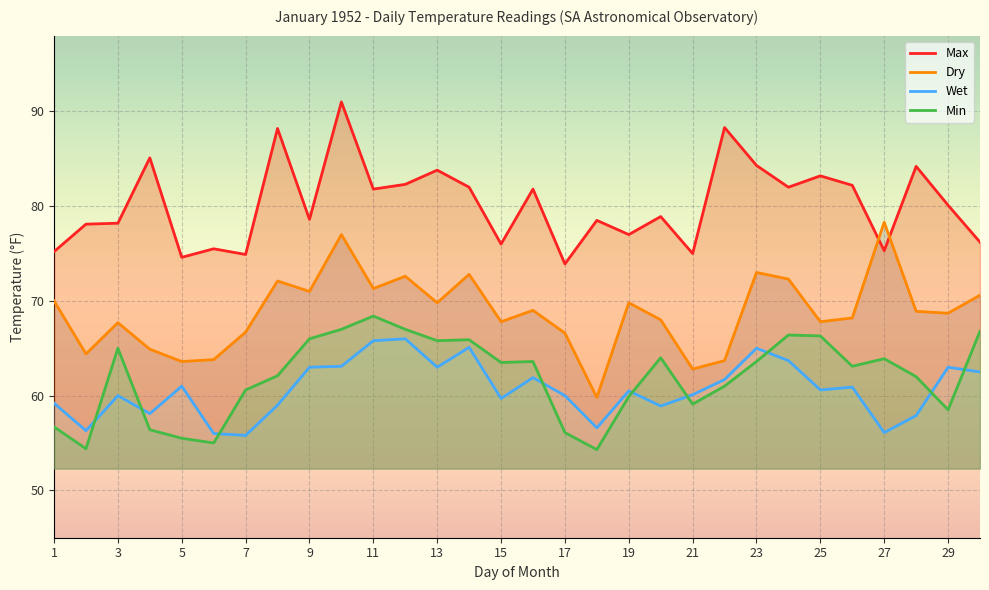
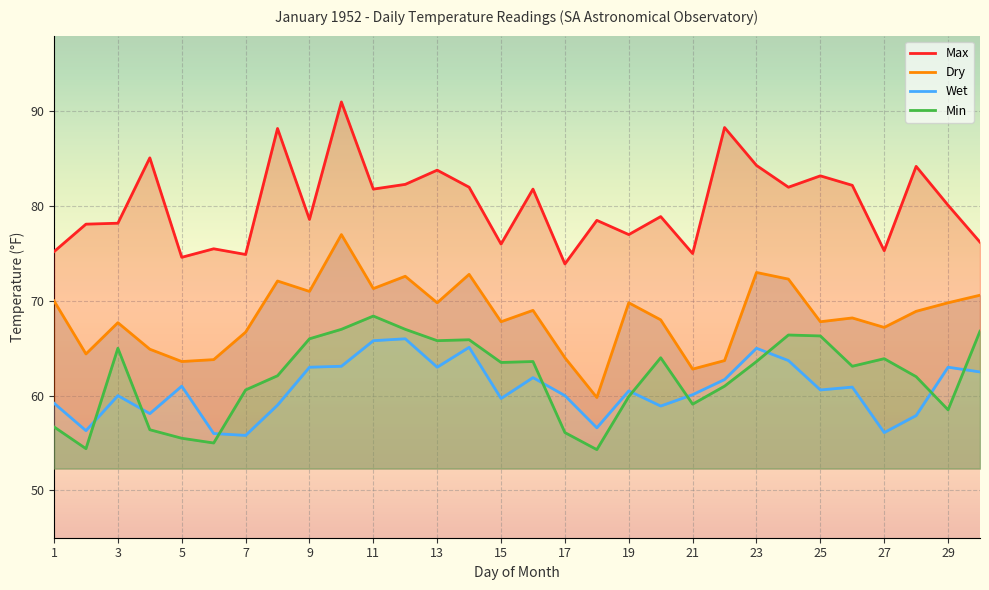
Dry, 17: 67 -> 64
Dry, 27: 78 -> 67
Dry, 29: 69 -> 70
